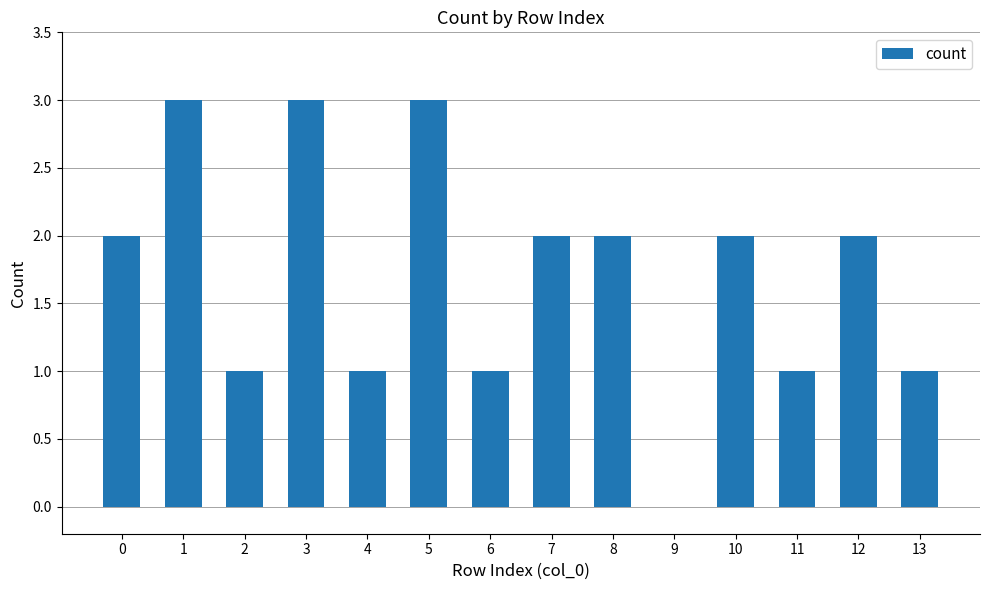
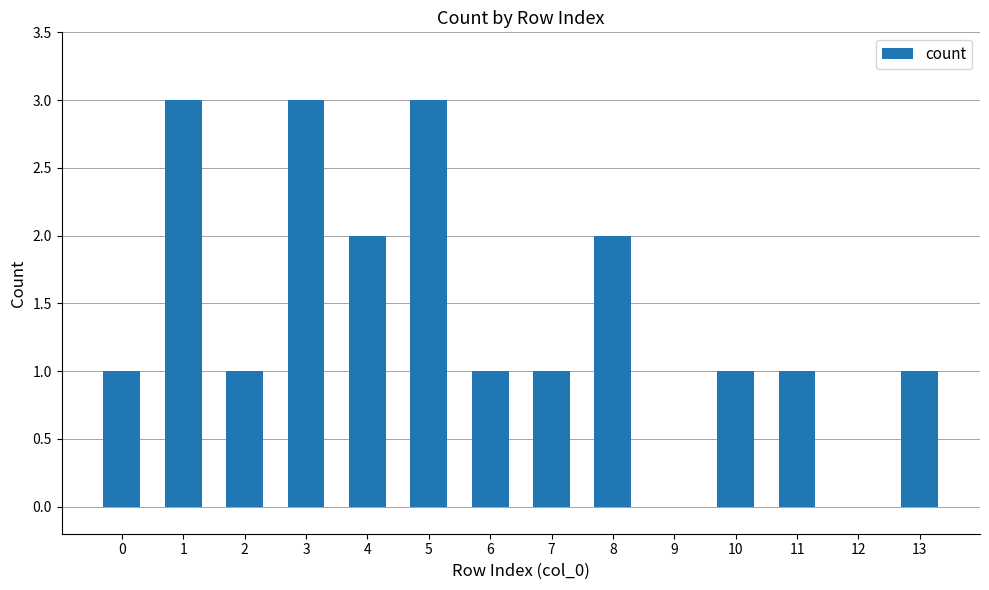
0: 2 -> 1
4: 1 -> 2
7: 2 -> 1
10: 2 -> 1
12: 2 -> 0
